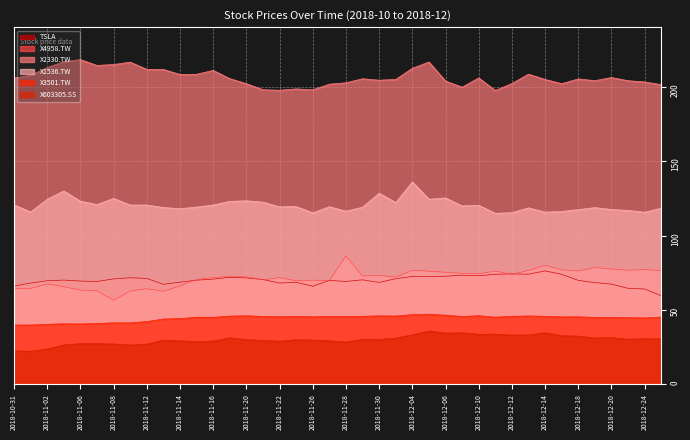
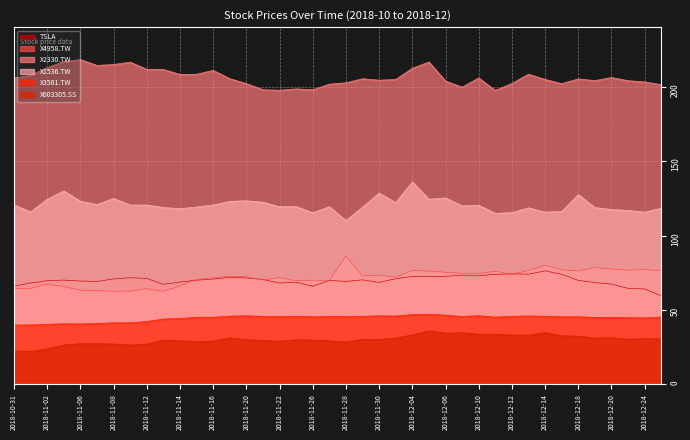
X4958.TW, 2018-11-08: 56 -> 63
X1536.TW, 2018-11-28: 116 -> 110
X1536.TW, 2018-12-18: 117 -> 128
